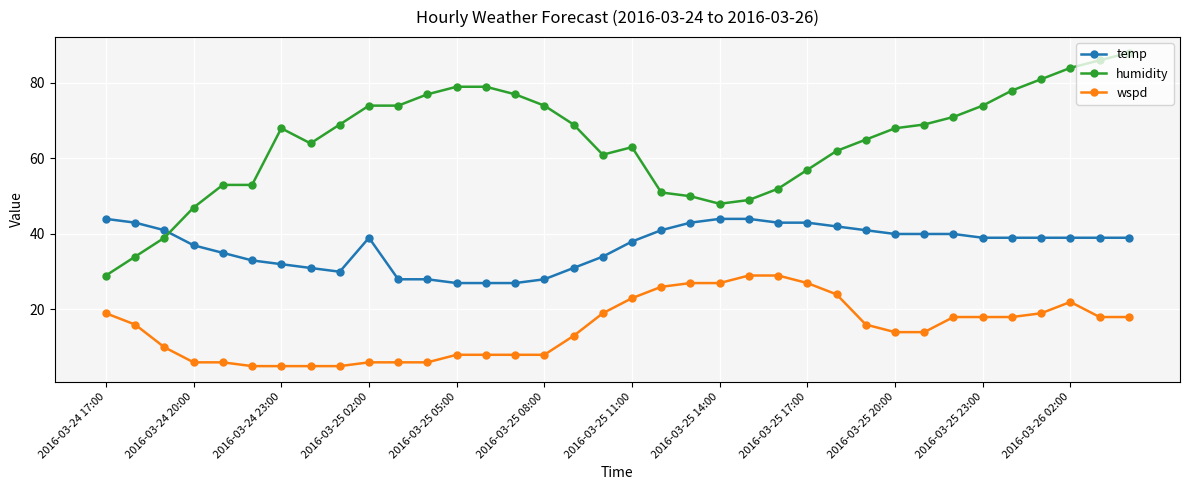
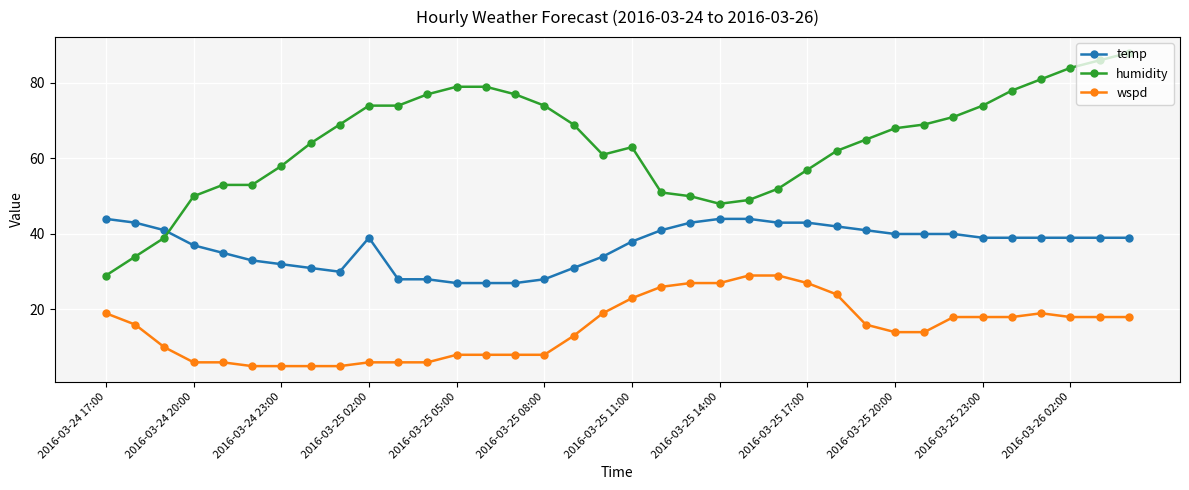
humidity, 2016-03-24 20:00: 47 -> 50
humidity, 2016-03-24 23:00: 68 -> 58
wspd, 2016-03-26 02:00: 22 -> 18
